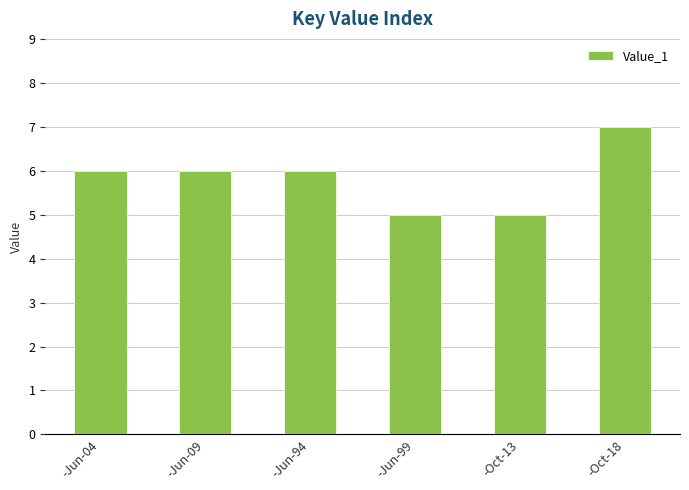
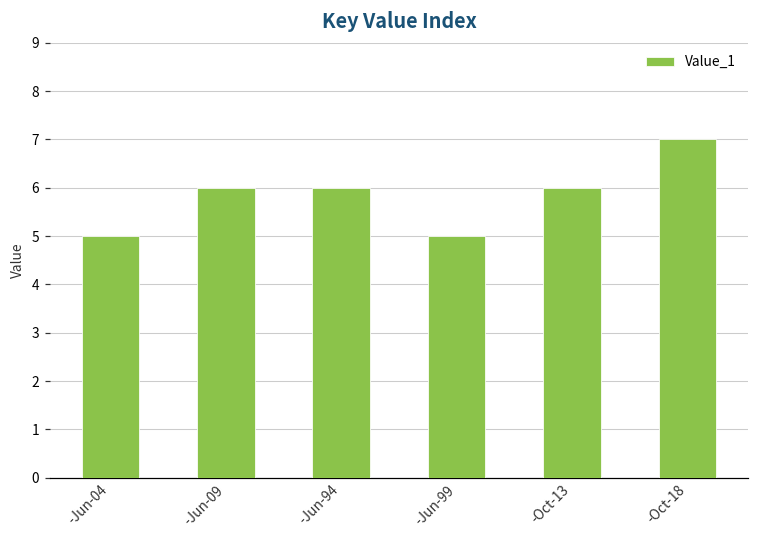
-Jun-04: 6 -> 5
-Oct-13: 5 -> 6
